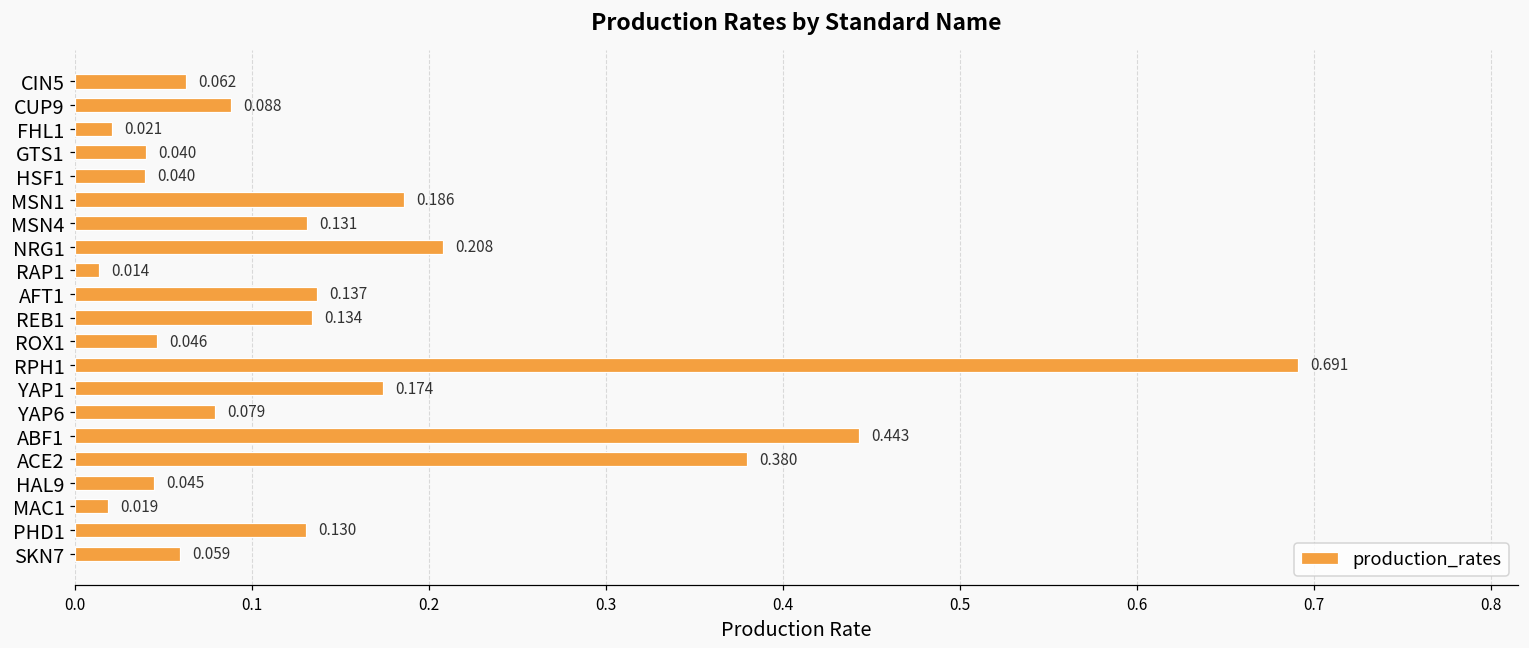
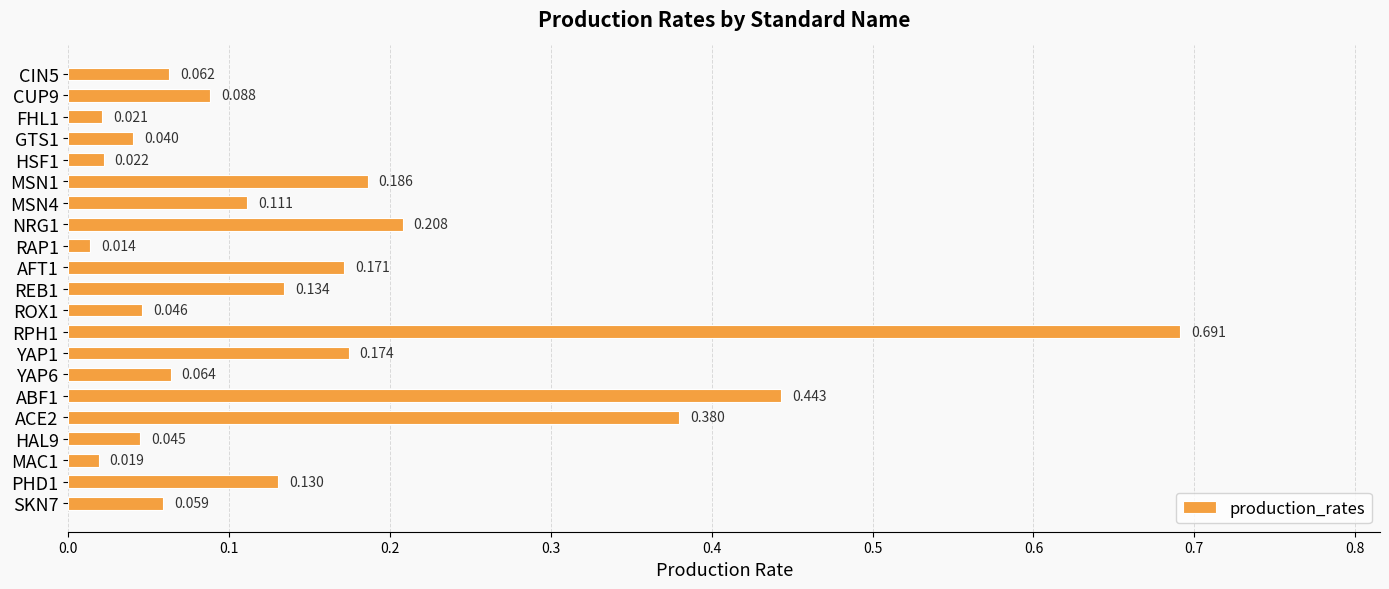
HSF1: 0.040 -> 0.022
MSN4: 0.131 -> 0.111
AFT1: 0.137 -> 0.171
YAP6: 0.079 -> 0.064
